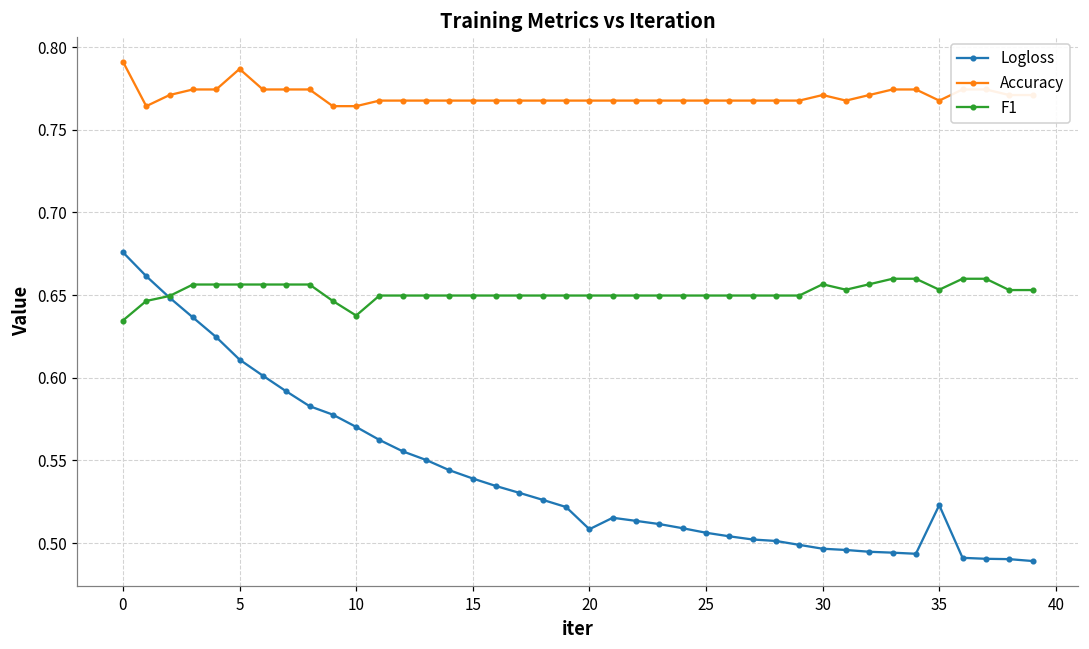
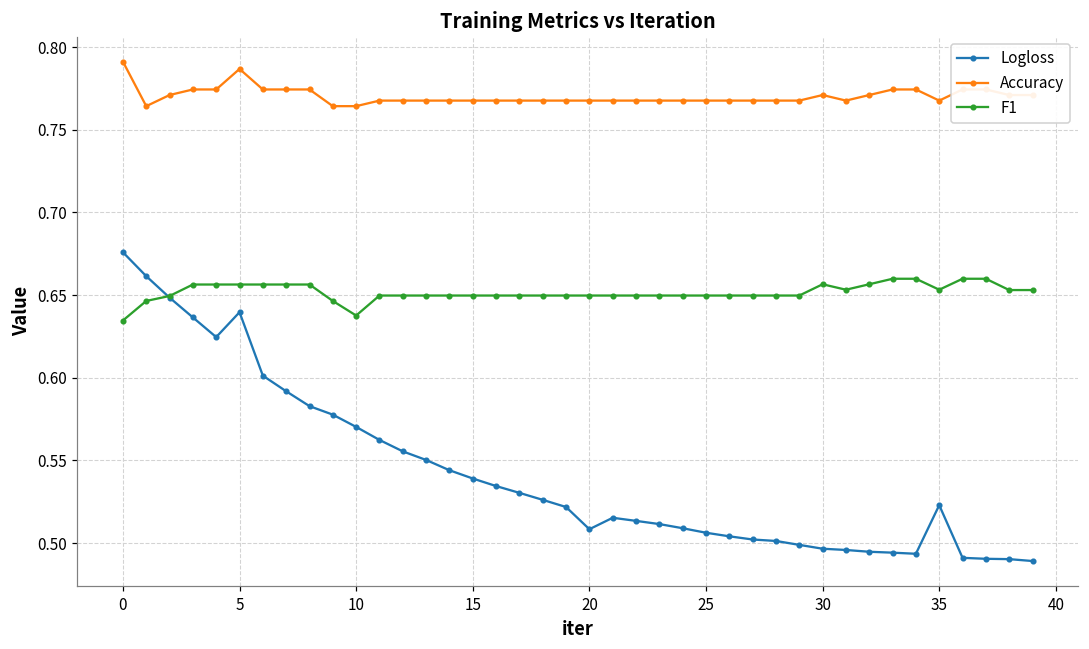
Logloss, 5: 0.611 -> 0.640
